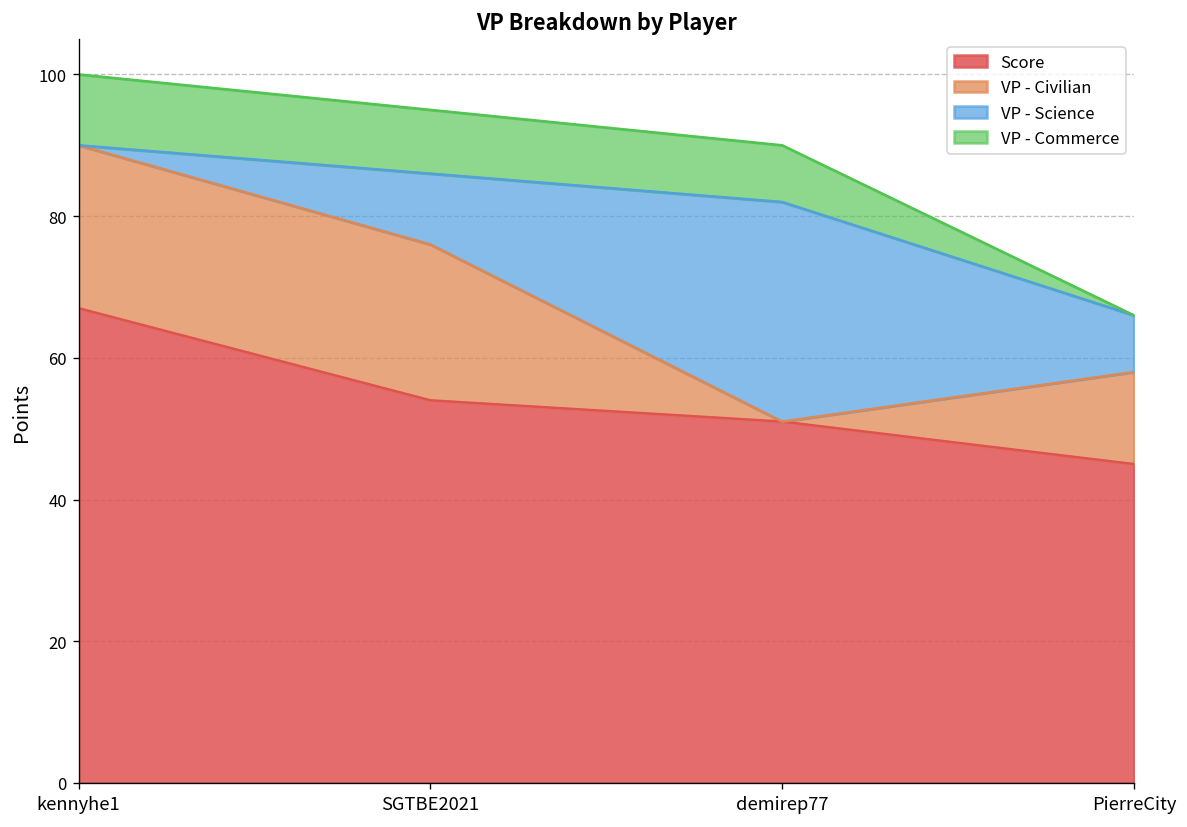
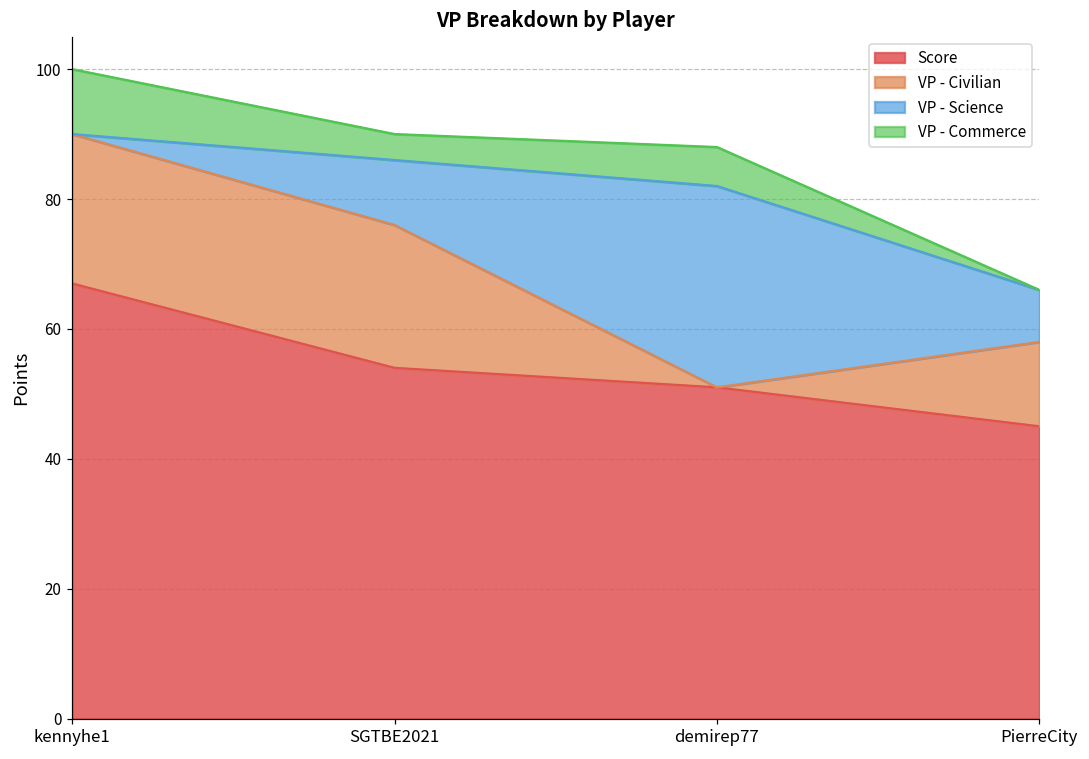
VP - Commerce, SGTBE2021: 9 -> 4
VP - Commerce, demirep77: 8 -> 6
